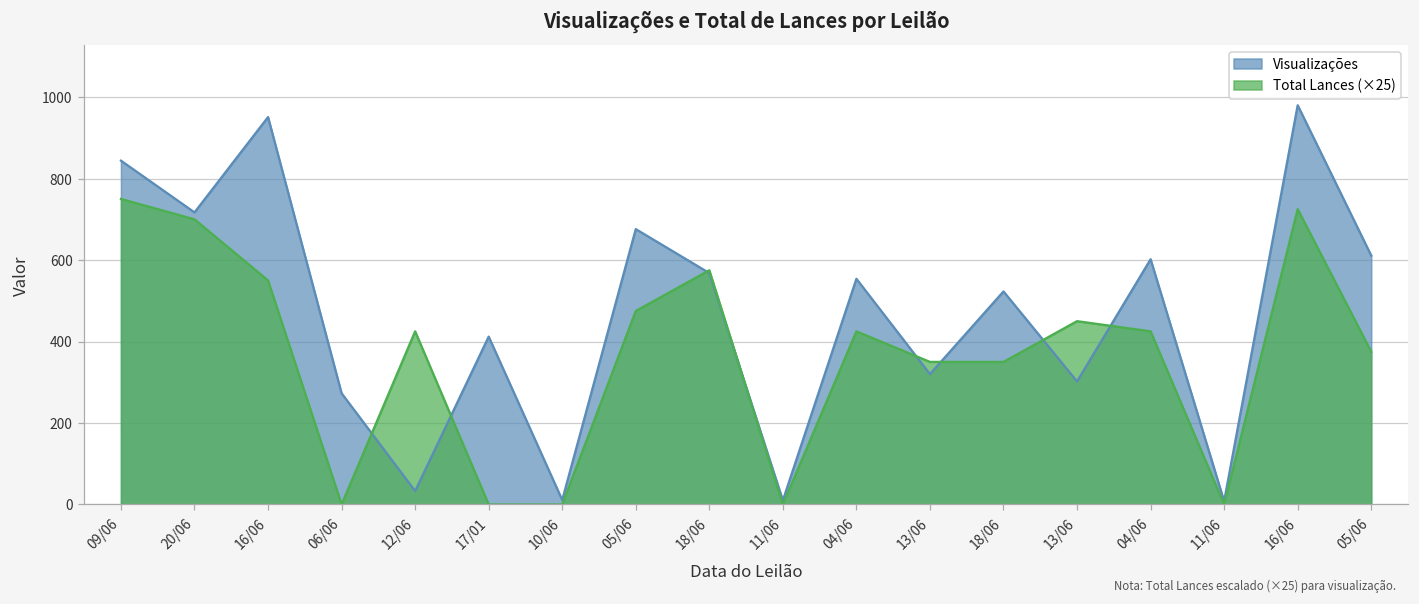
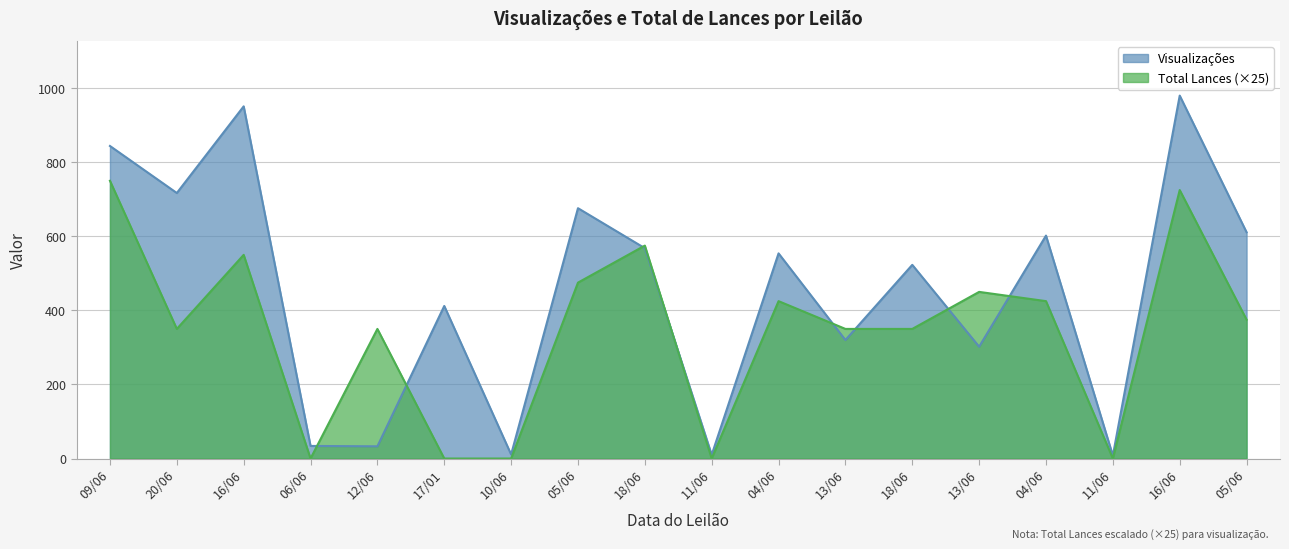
Total Lances (×25), 20/06: 700 -> 350
Visualizações, 06/06: 270 -> 30
Total Lances (×25), 12/06: 430 -> 350
